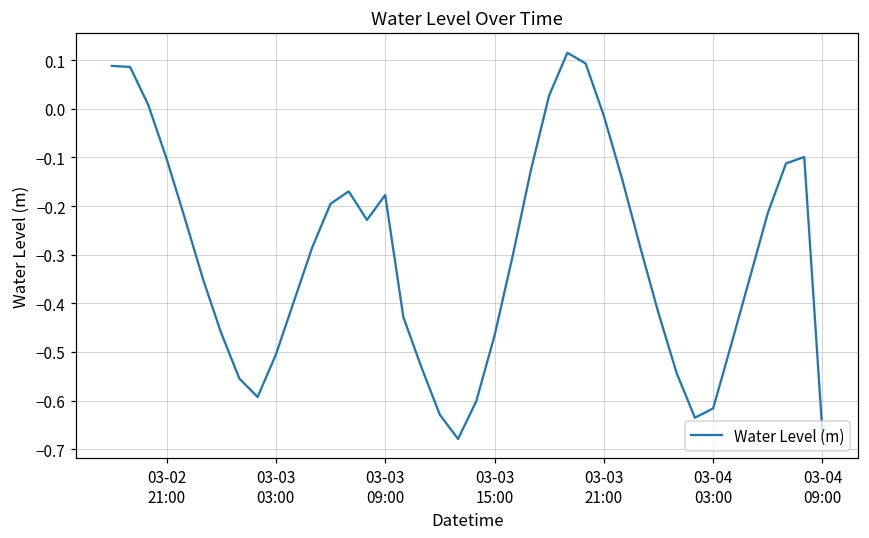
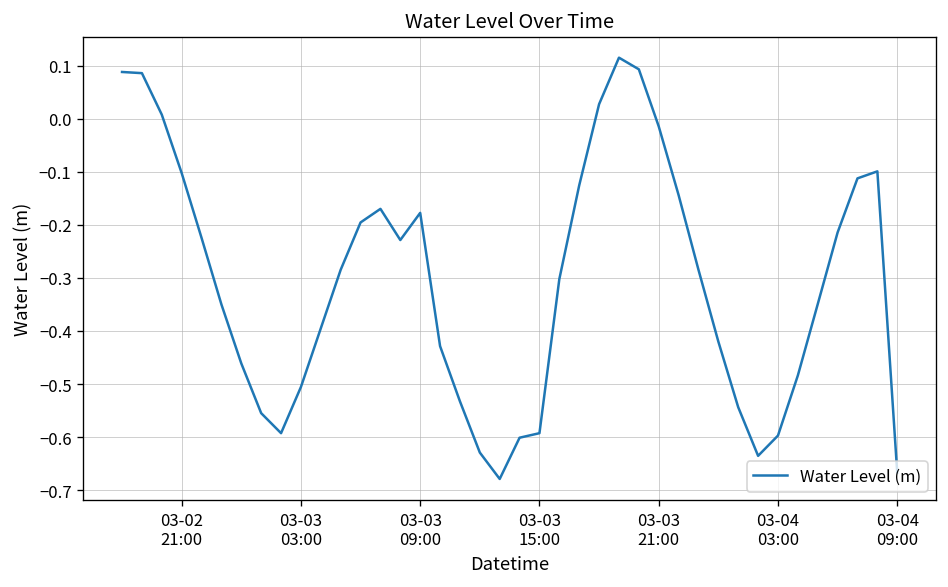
03-03 15:00: -0.47 -> -0.59
03-04 03:00: -0.62 -> -0.60
